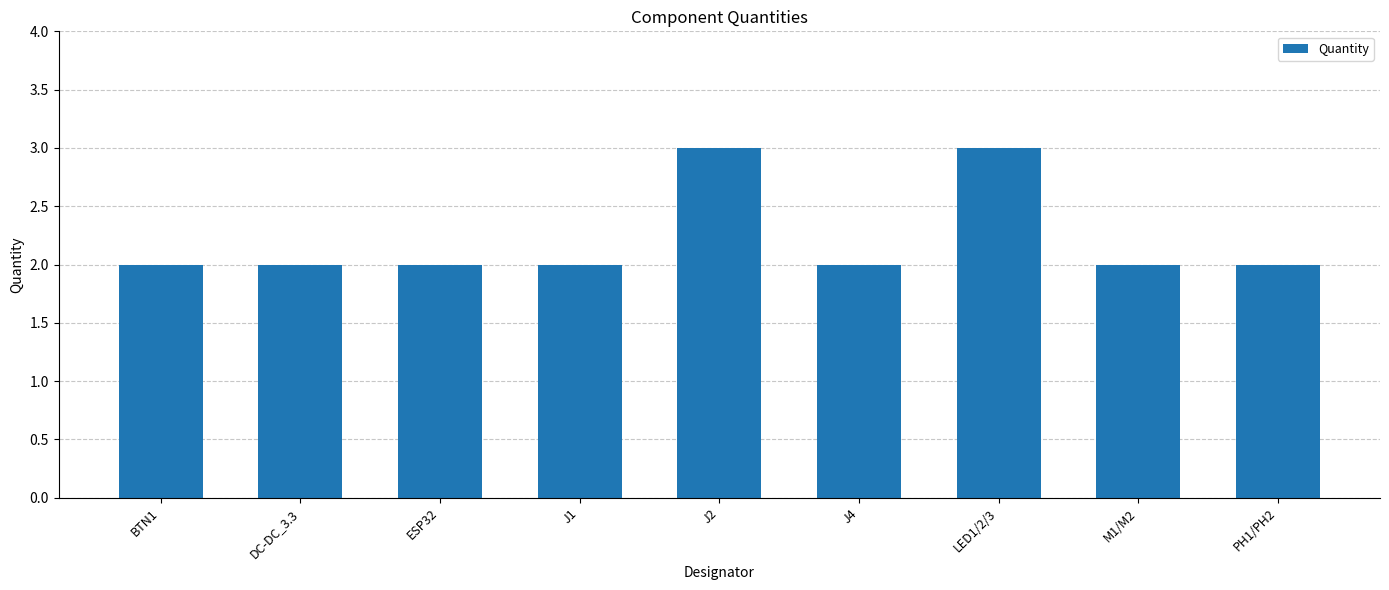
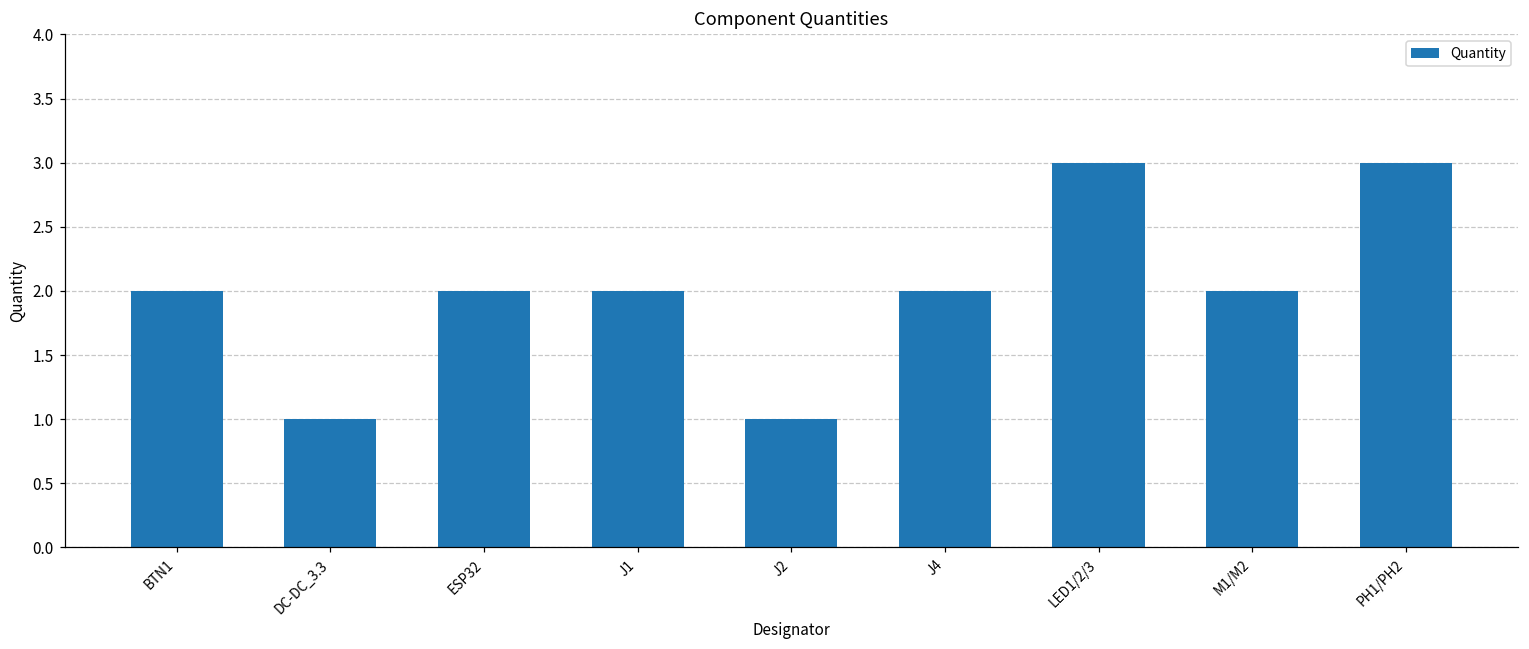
DC-DC_3.3: 2 -> 1
J2: 3 -> 1
PH1/PH2: 2 -> 3
